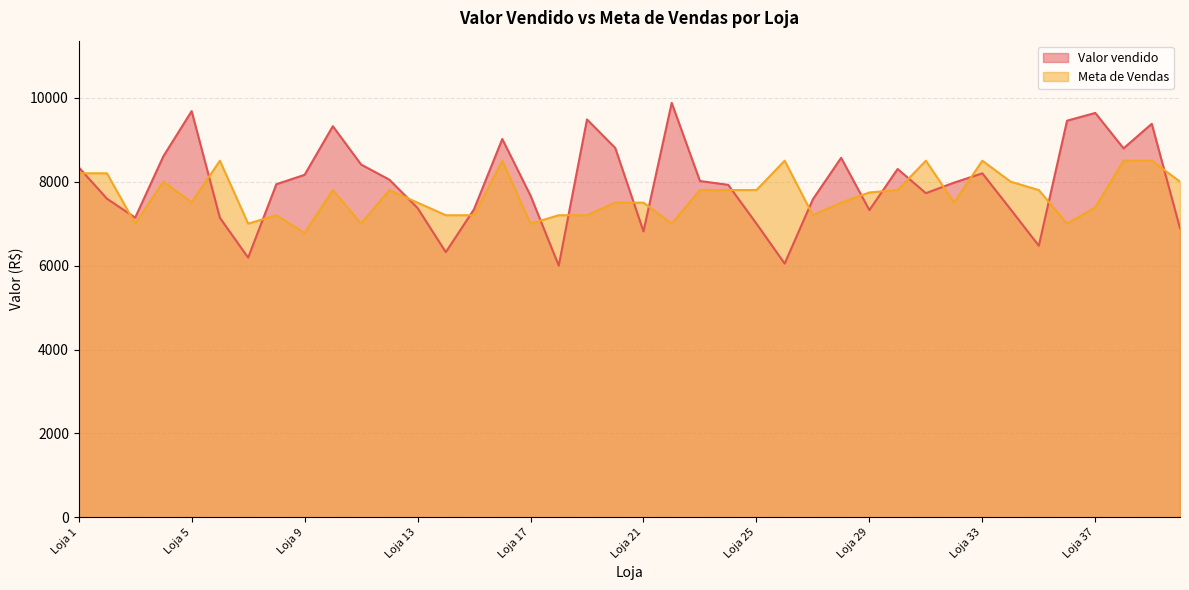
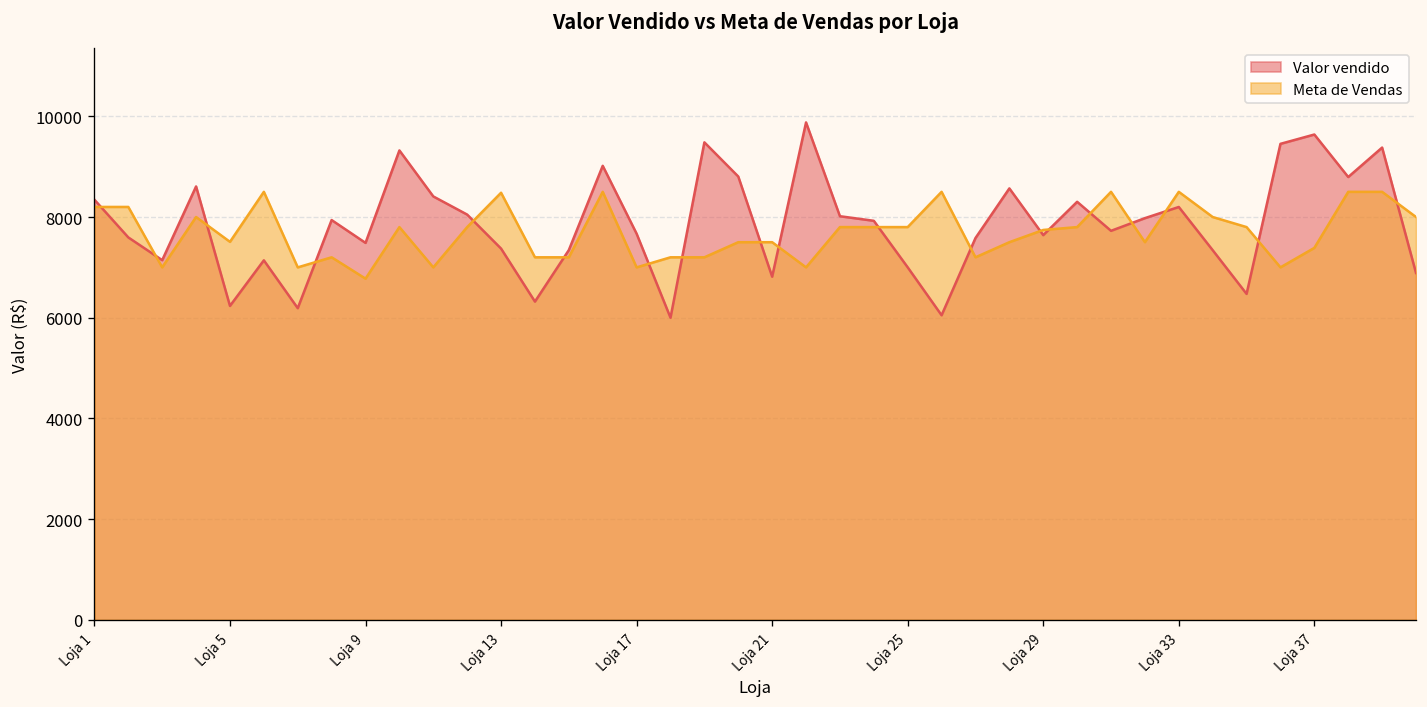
Valor vendido, Loja 5: 9700 -> 6200
Valor vendido, Loja 9: 8200 -> 7500
Meta de Vendas, Loja 13: 7500 -> 8500
Valor vendido, Loja 29: 7300 -> 7600
